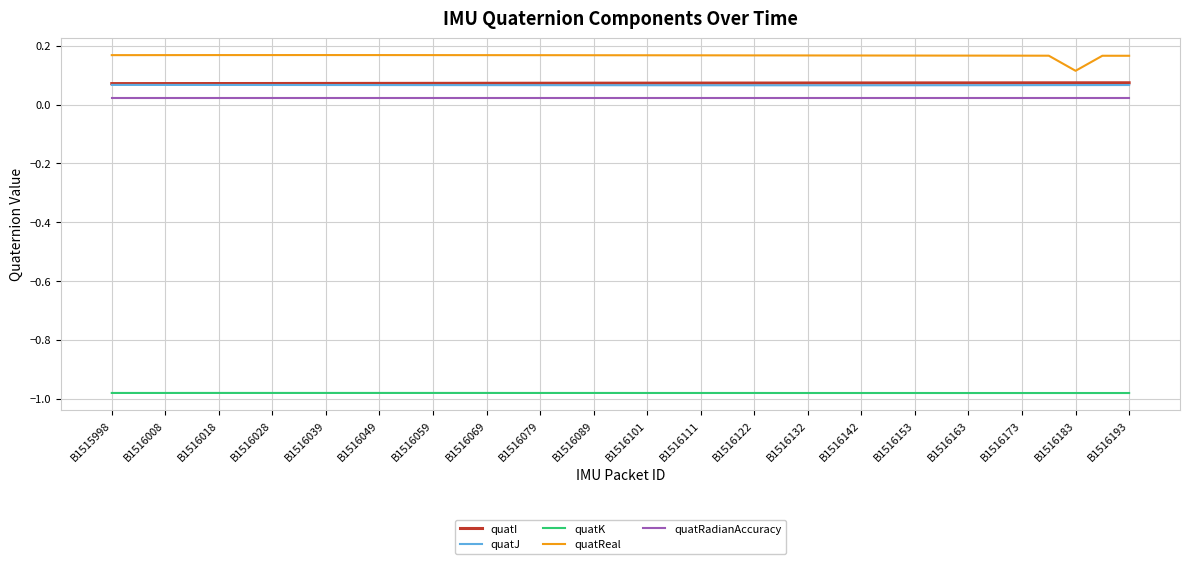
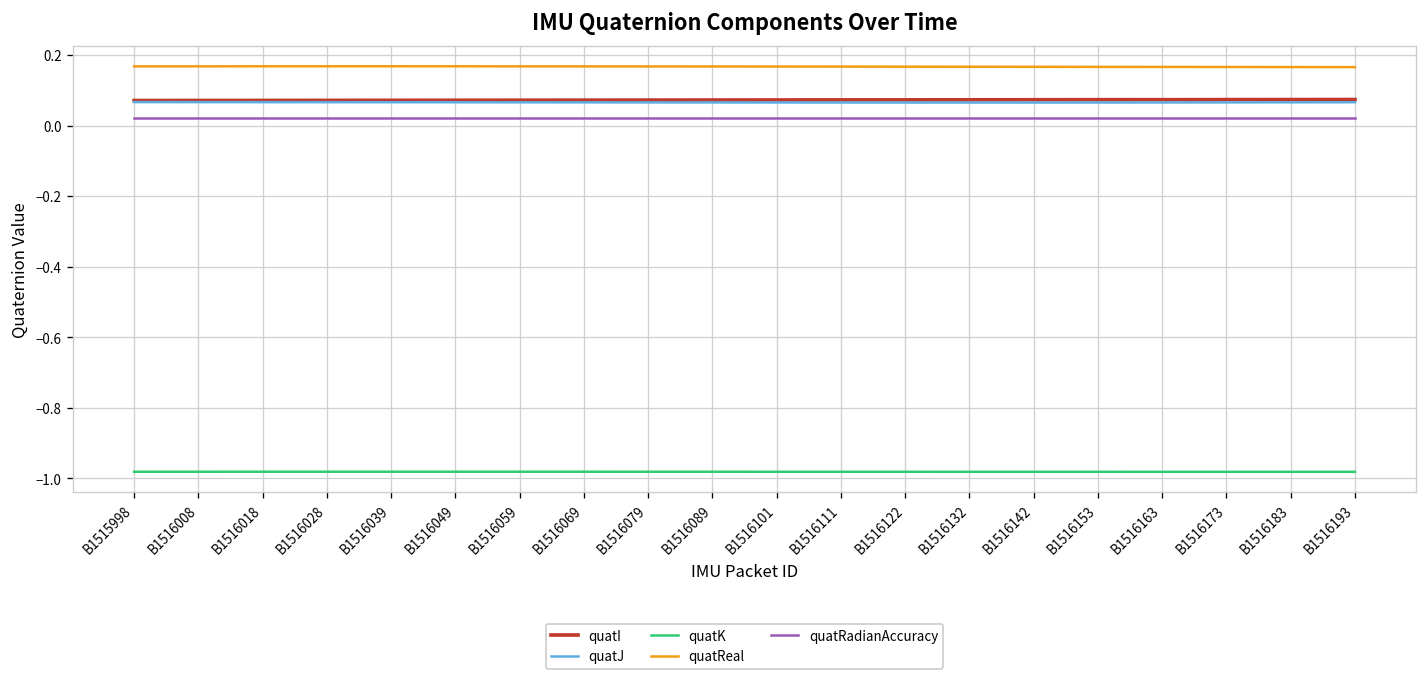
quatReal, B1516183: 0.11 -> 0.17
